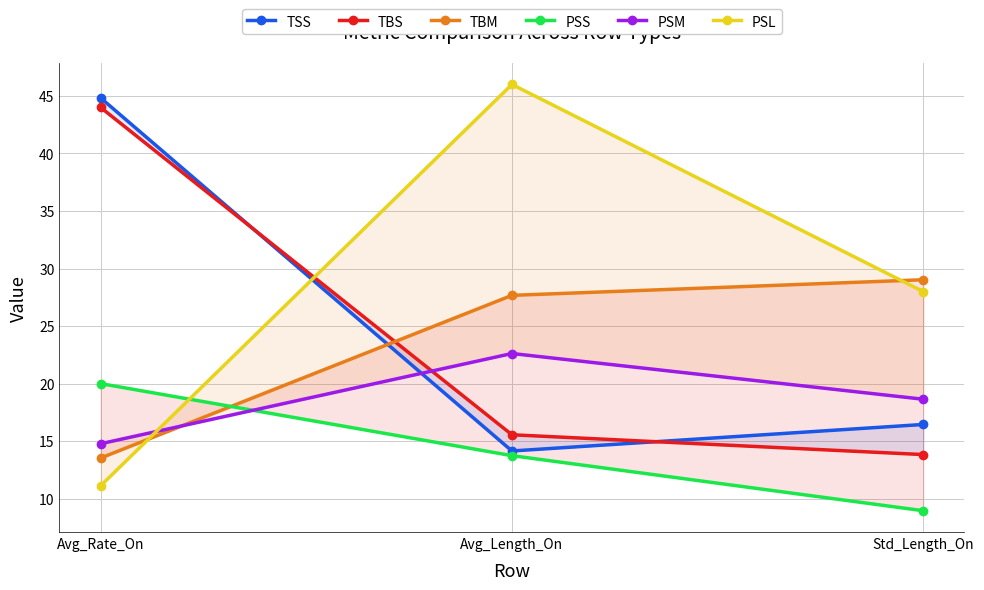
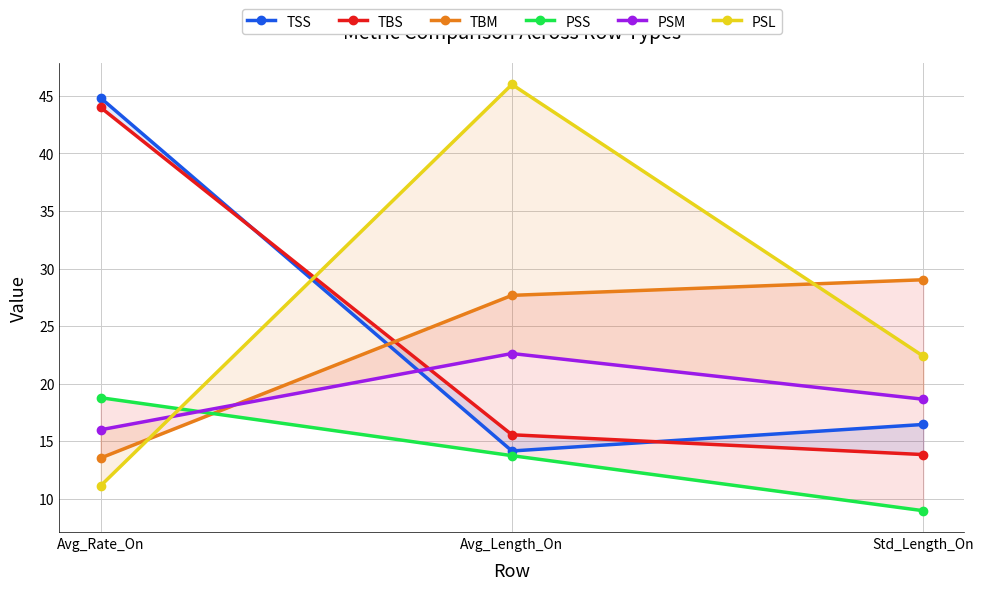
PSS, Avg_Rate_On: 20.0 -> 18.8
PSM, Avg_Rate_On: 14.8 -> 16.0
PSL, Std_Length_On: 28.0 -> 22.4
